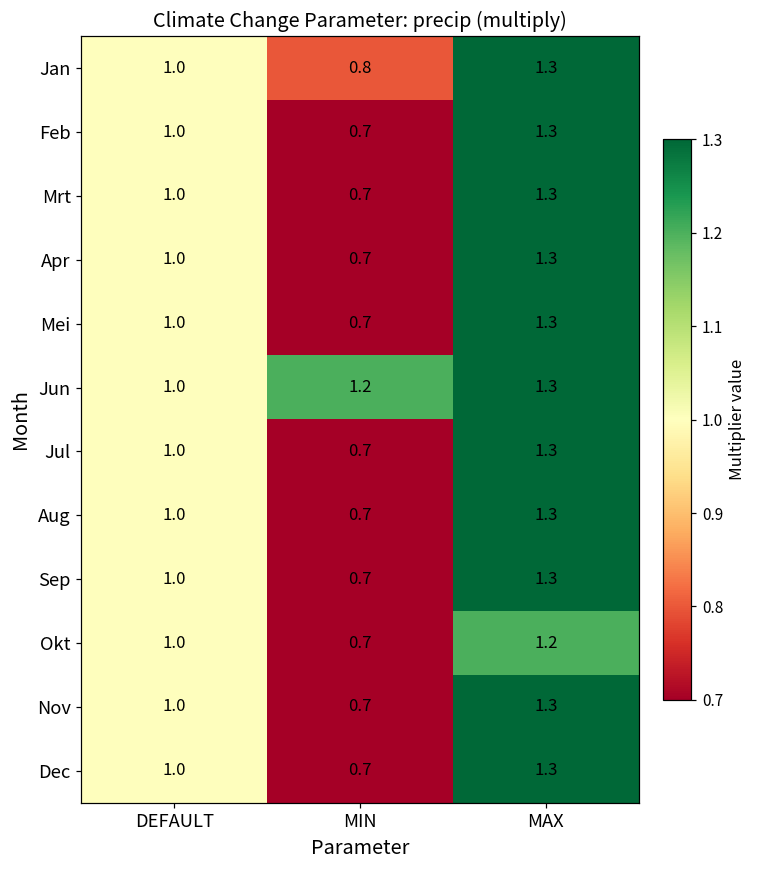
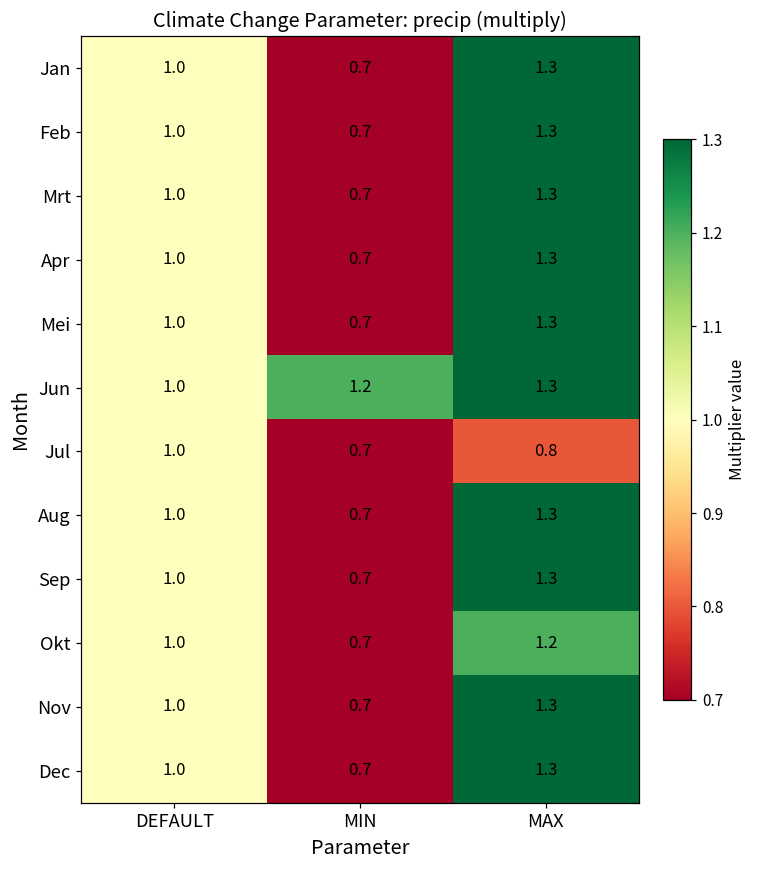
Jan, MIN: 0.8 -> 0.7
Jul, MAX: 1.3 -> 0.8
